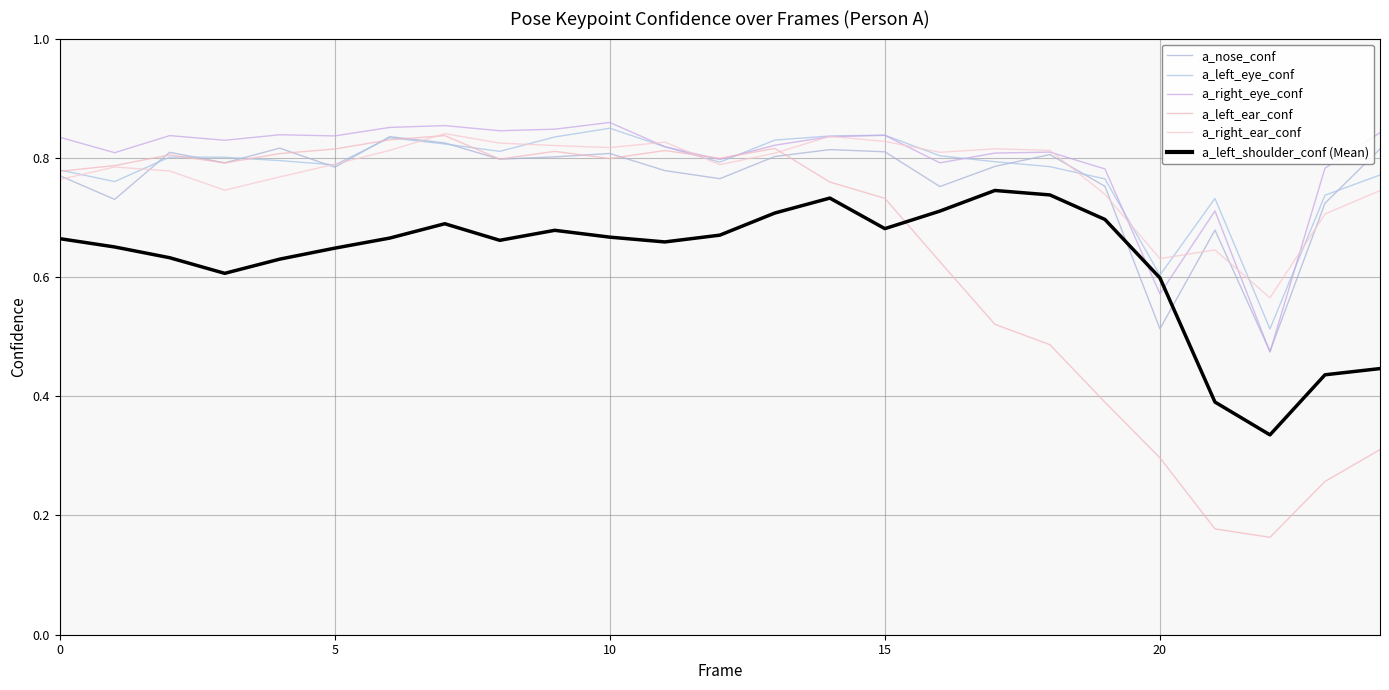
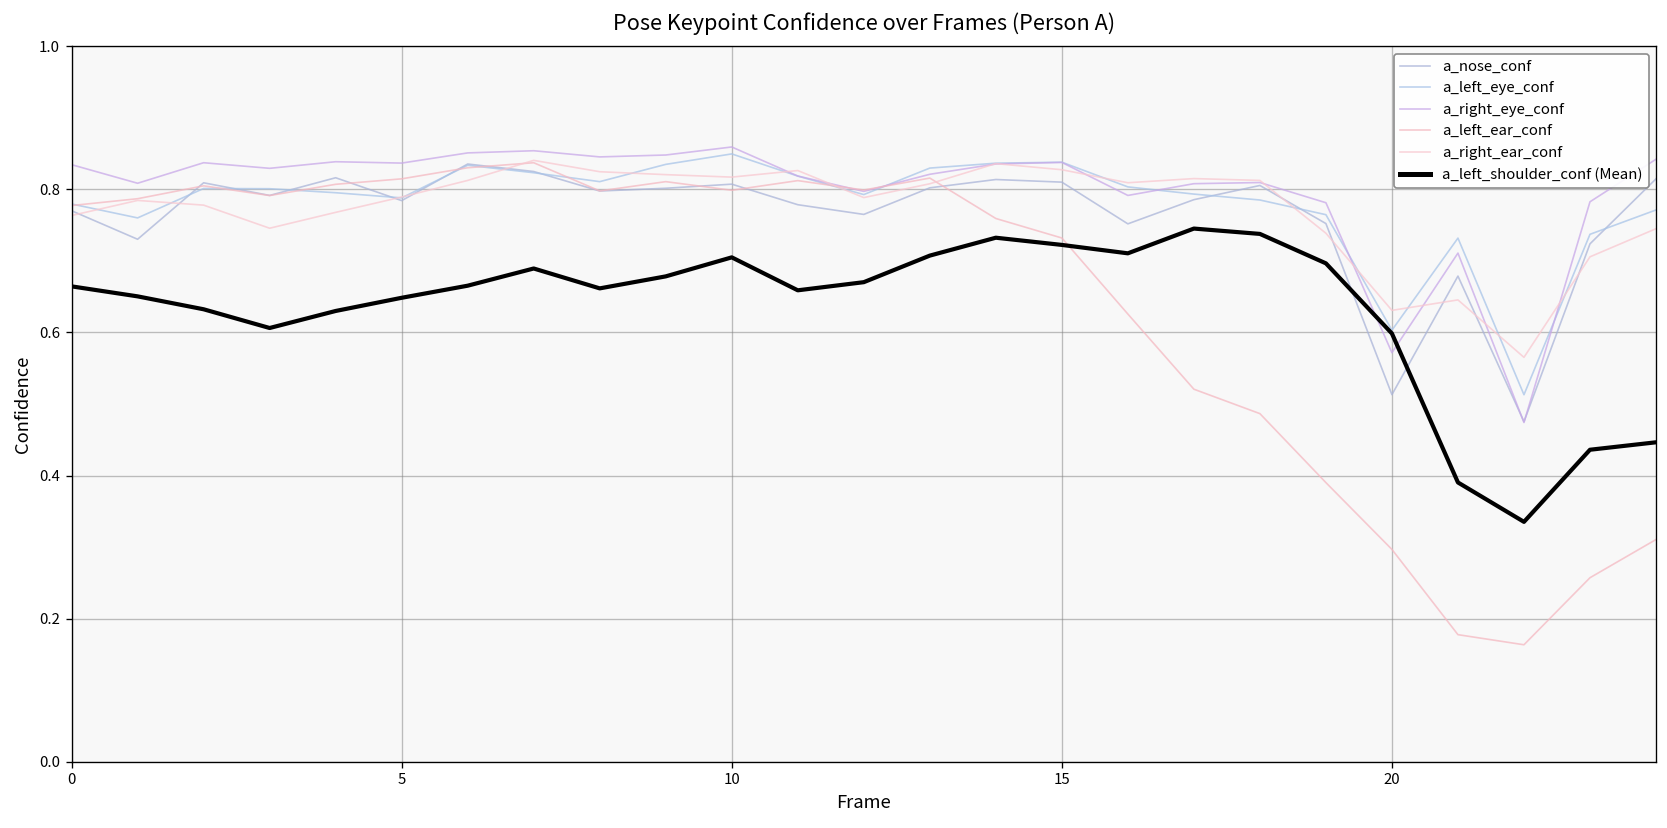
a_left_shoulder_conf (Mean), 10: 0.67 -> 0.70
a_left_shoulder_conf (Mean), 15: 0.68 -> 0.72
